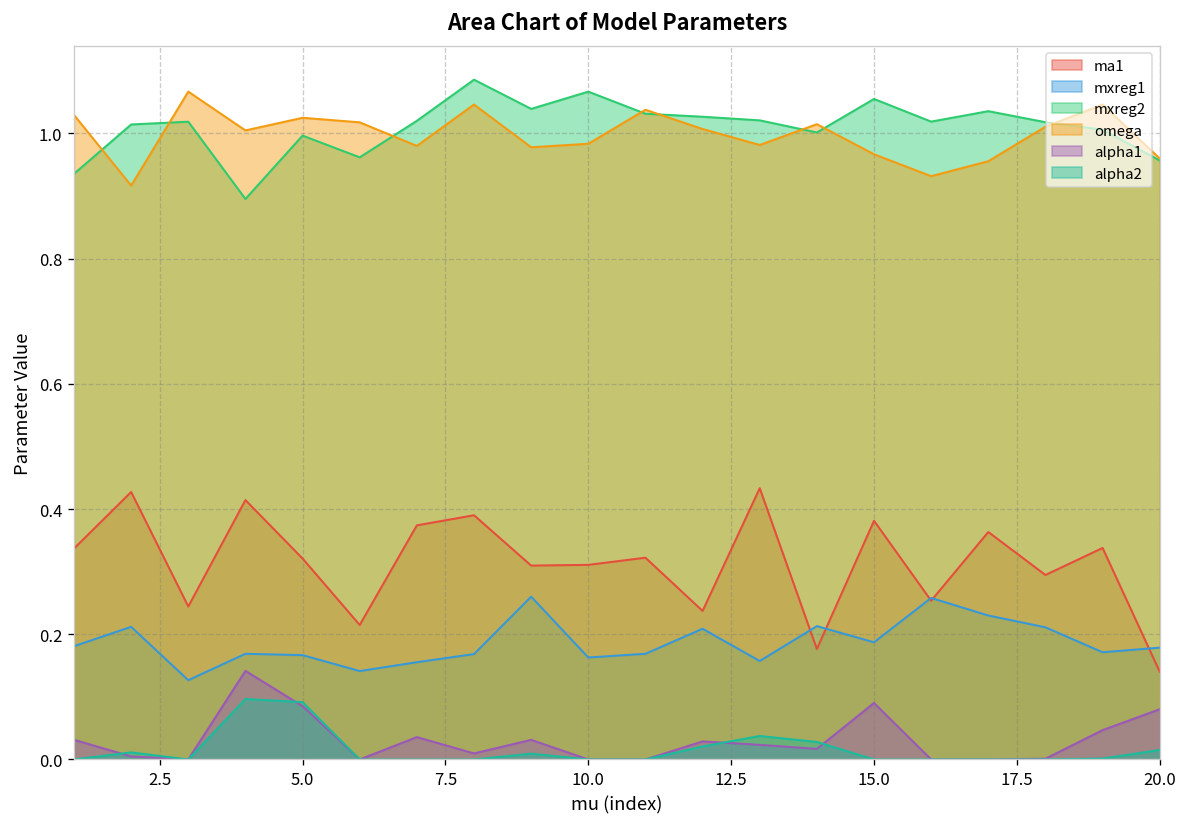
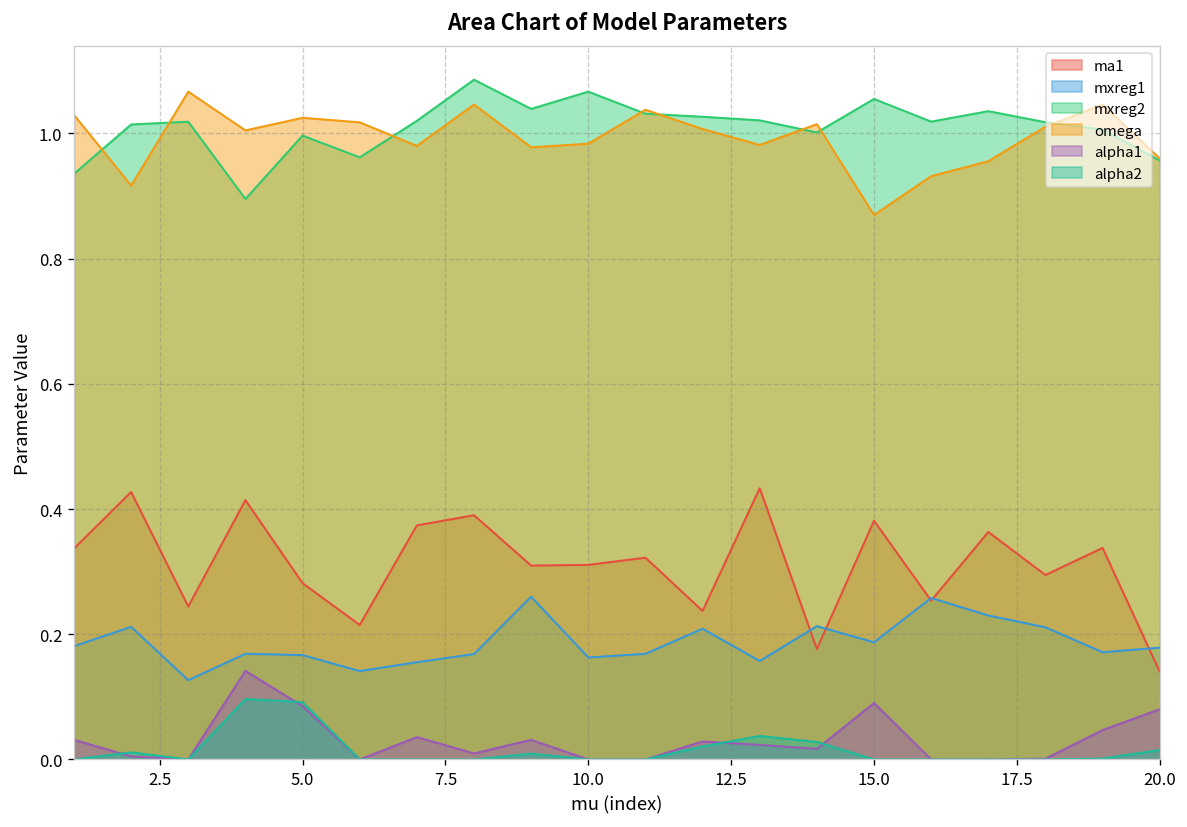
ma1, 5.0: 0.32 -> 0.28
omega, 15.0: 0.97 -> 0.87
